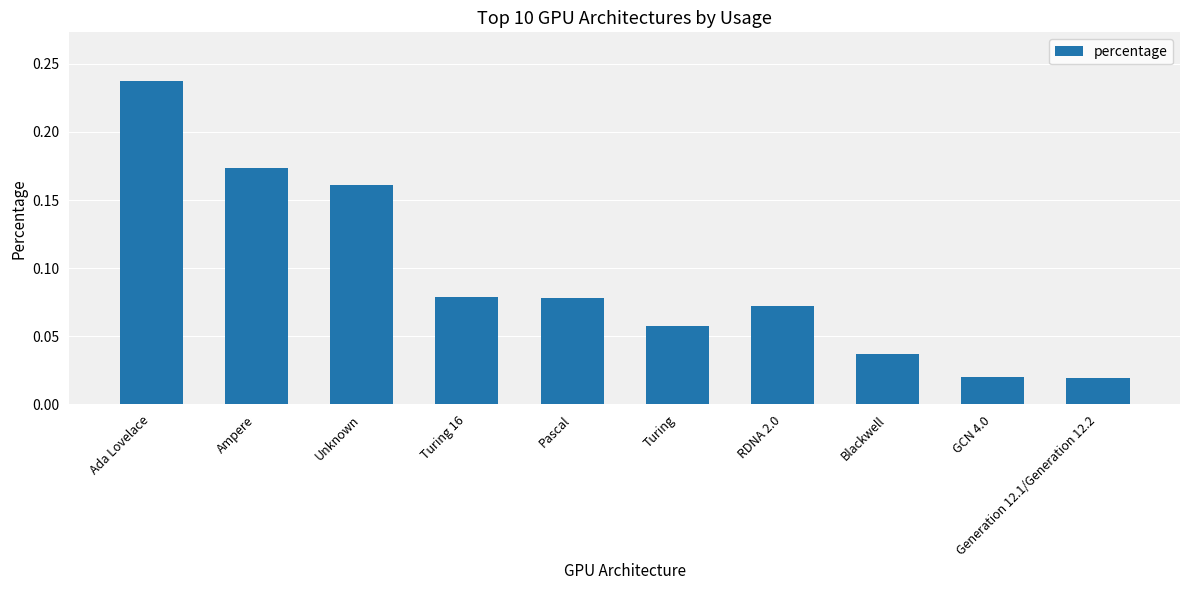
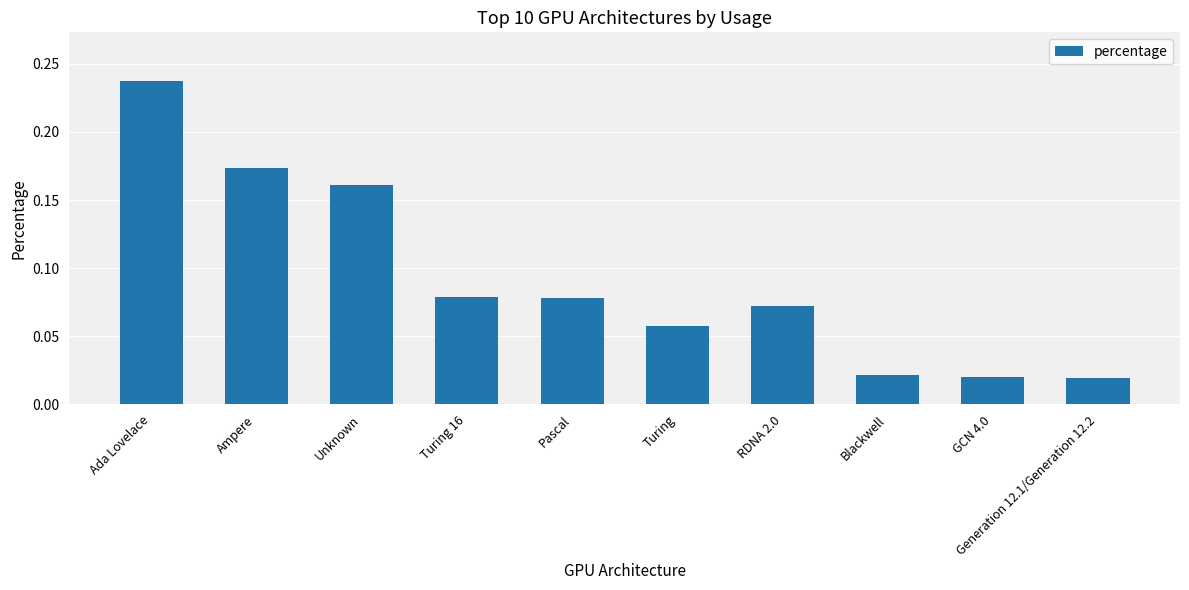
Blackwell: 0.037 -> 0.022
